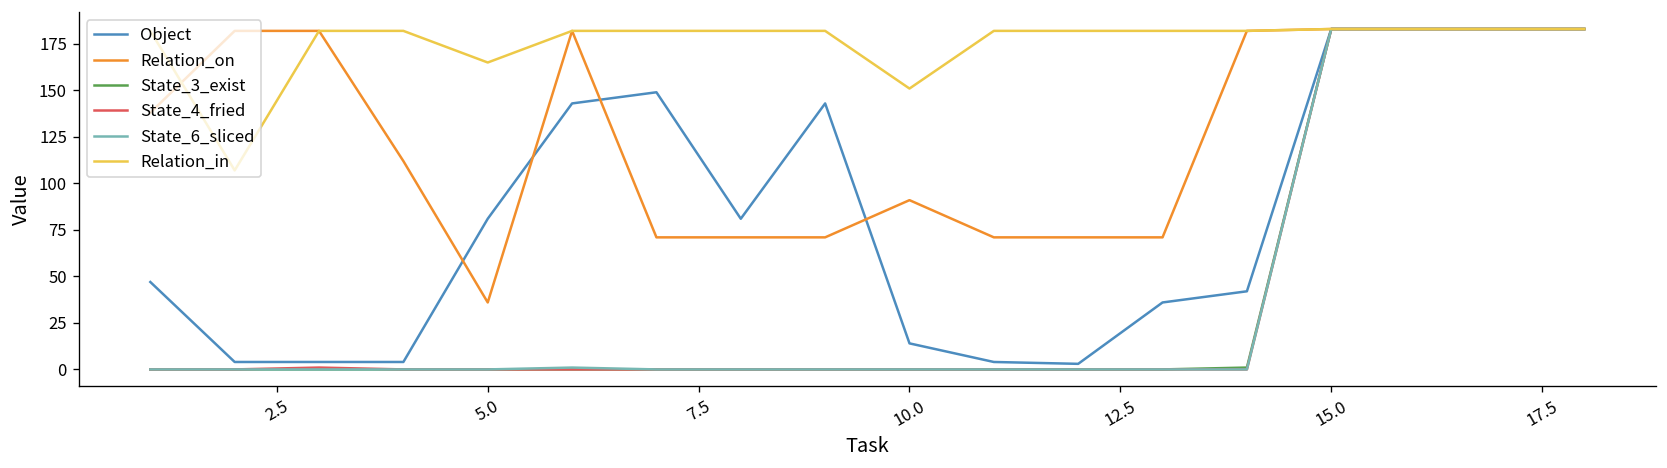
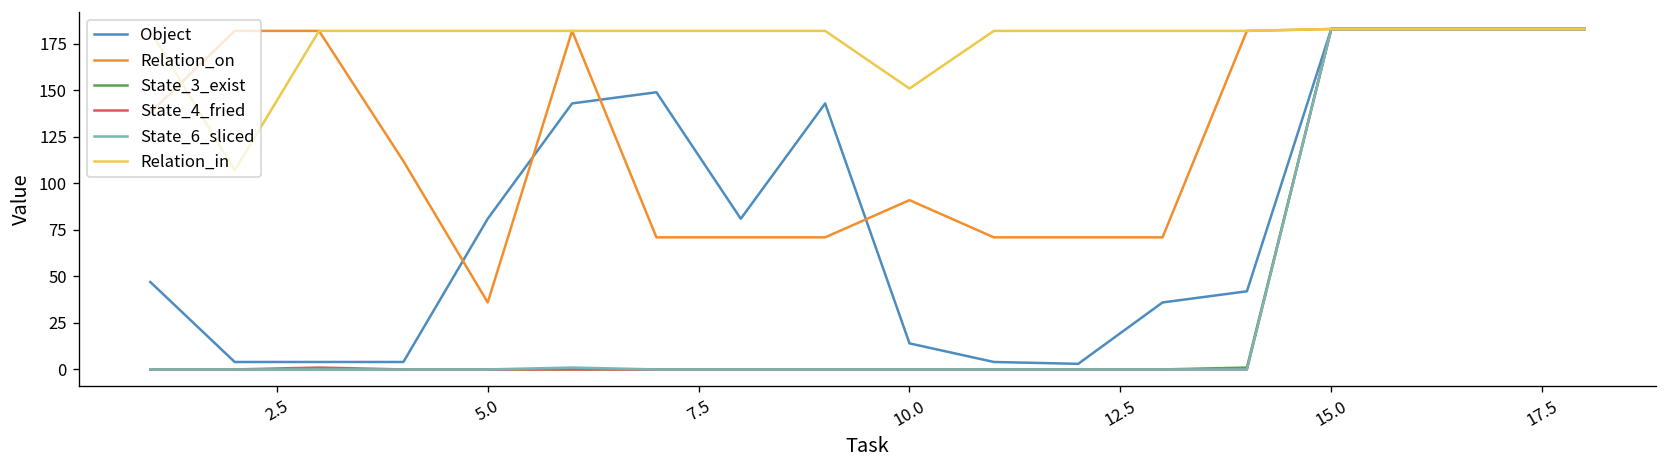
Relation_in, 5.0: 165 -> 182
